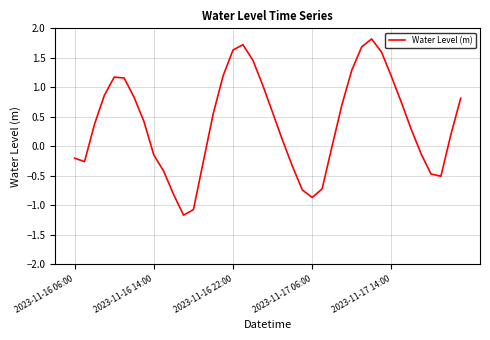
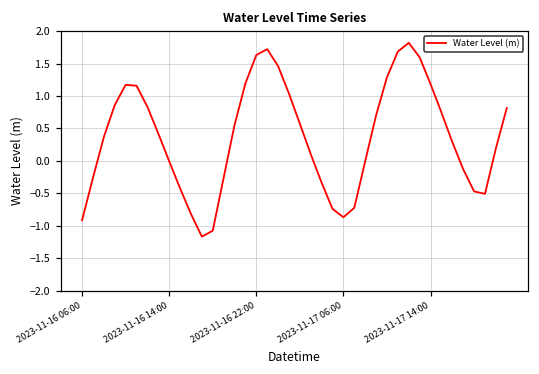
2023-11-16 06:00: -0.2 -> -0.9
2023-11-16 14:00: -0.1 -> 0.0
